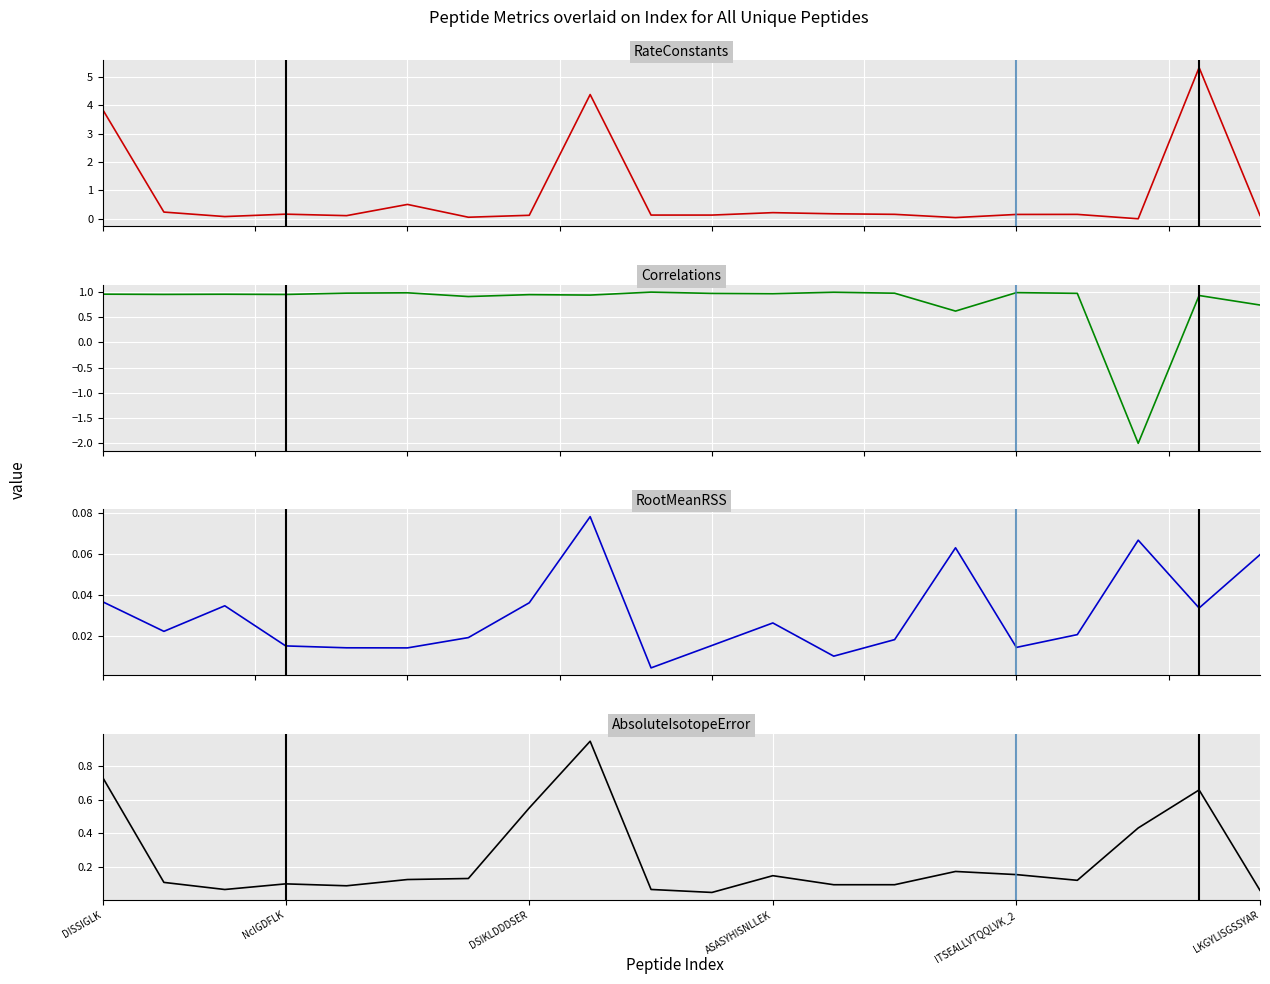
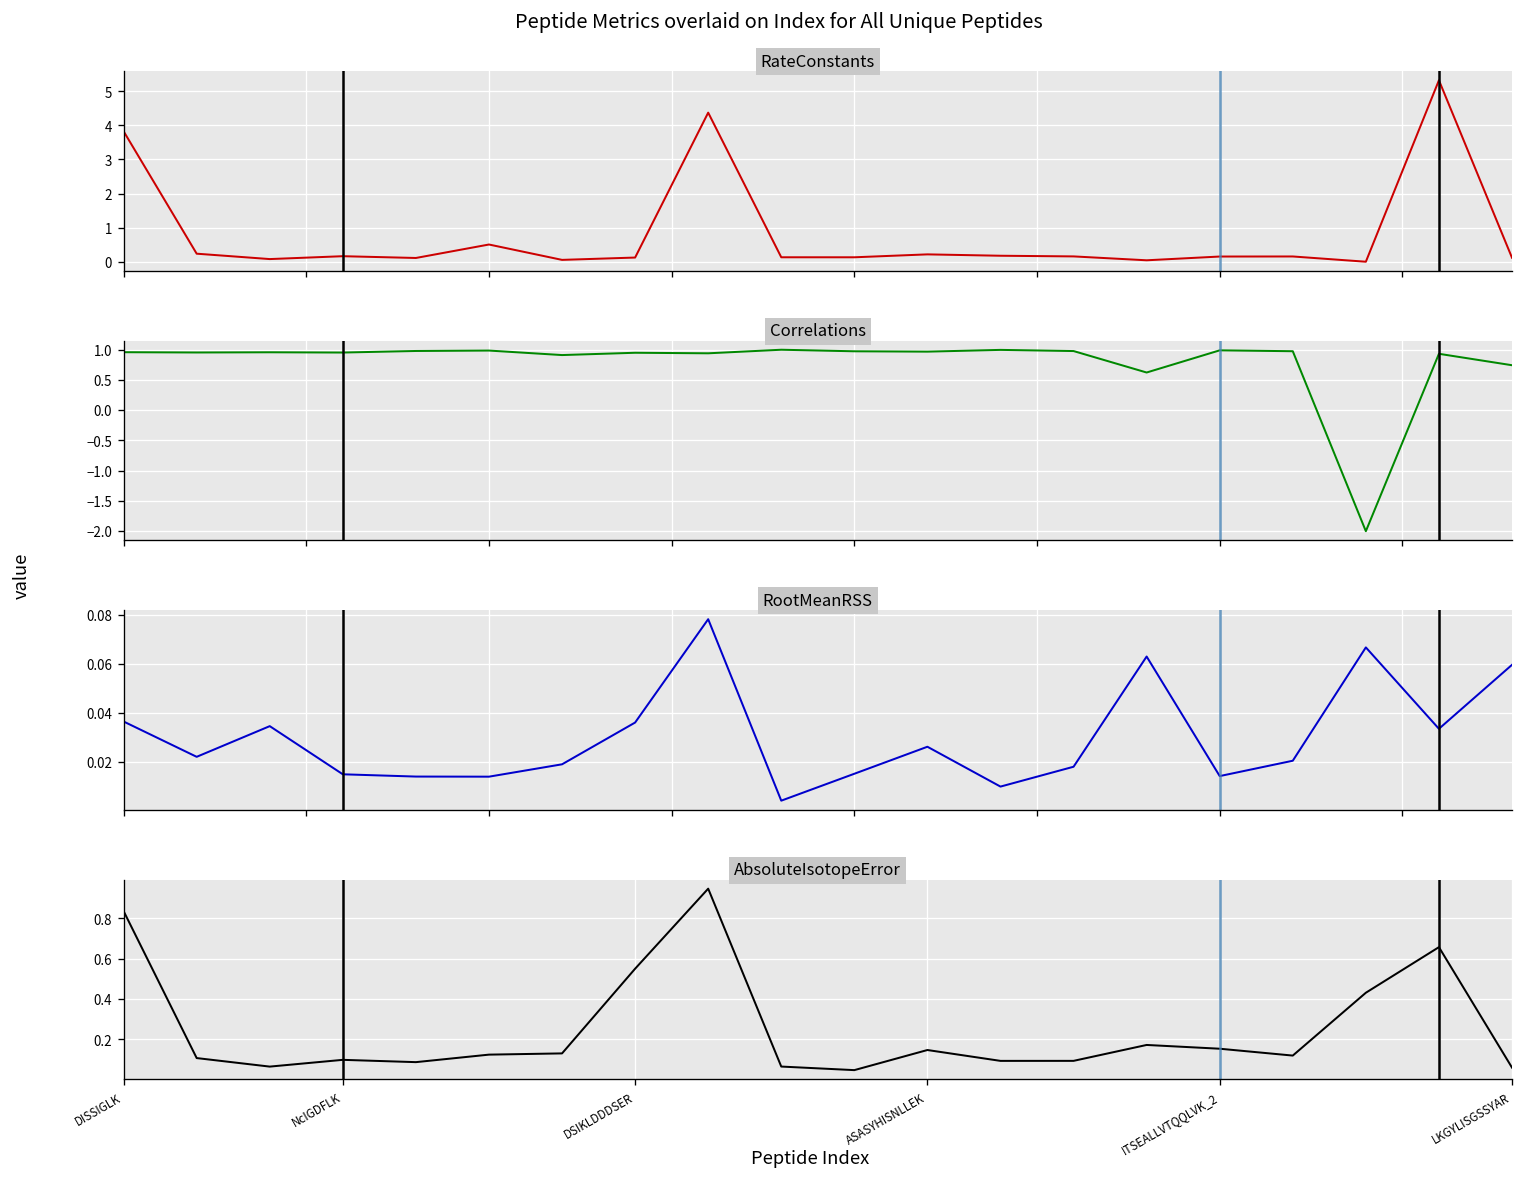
AbsoluteIsotopeError, DISSIGLK: 0.73 -> 0.84
